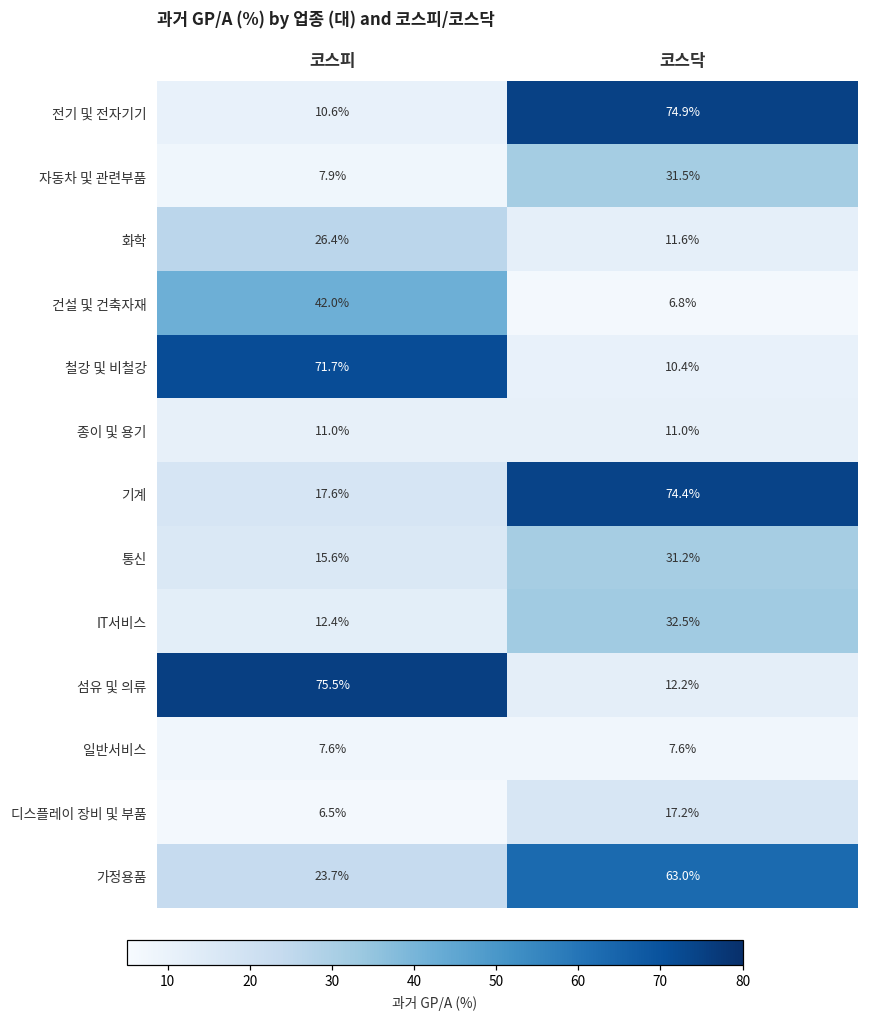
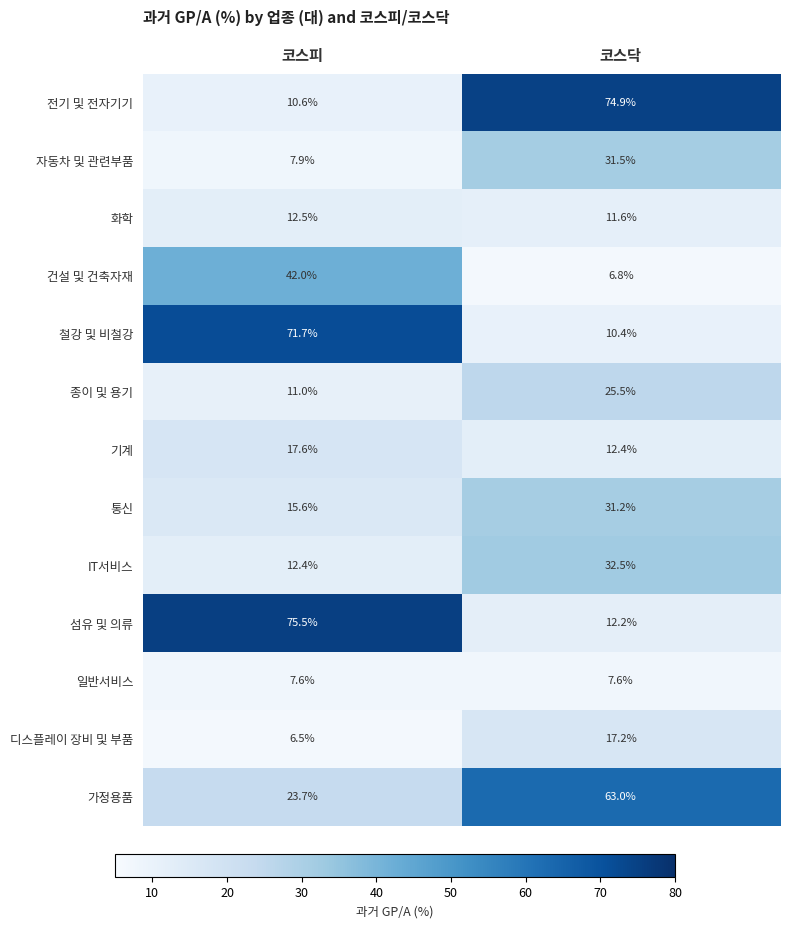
화학, 코스피: 26.4% -> 12.5%
종이 및 용기, 코스닥: 11.0% -> 25.5%
기계, 코스닥: 74.4% -> 12.4%
